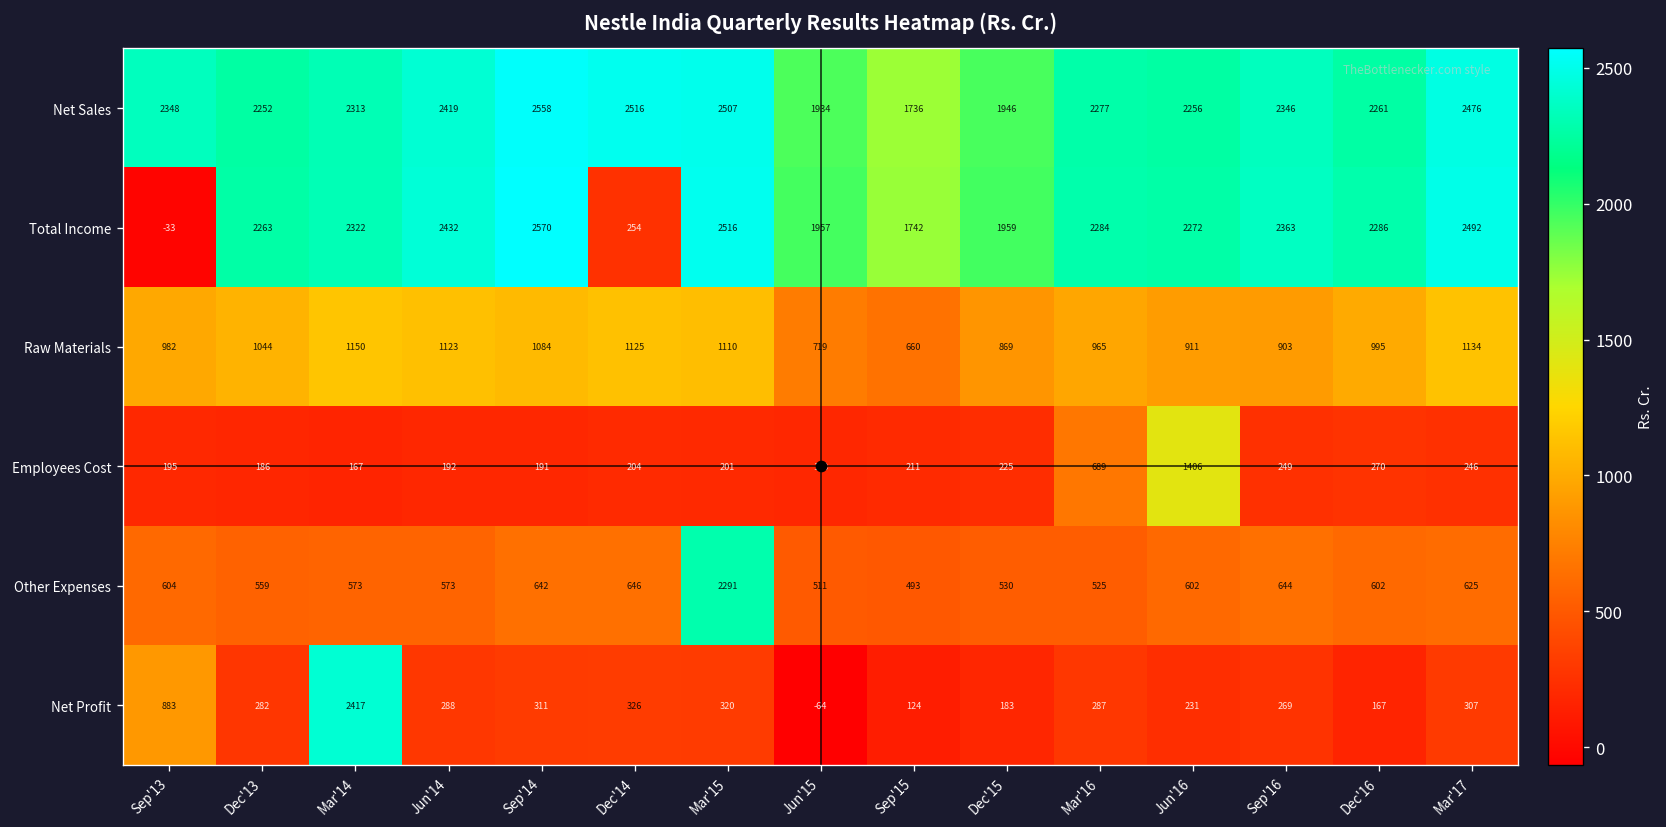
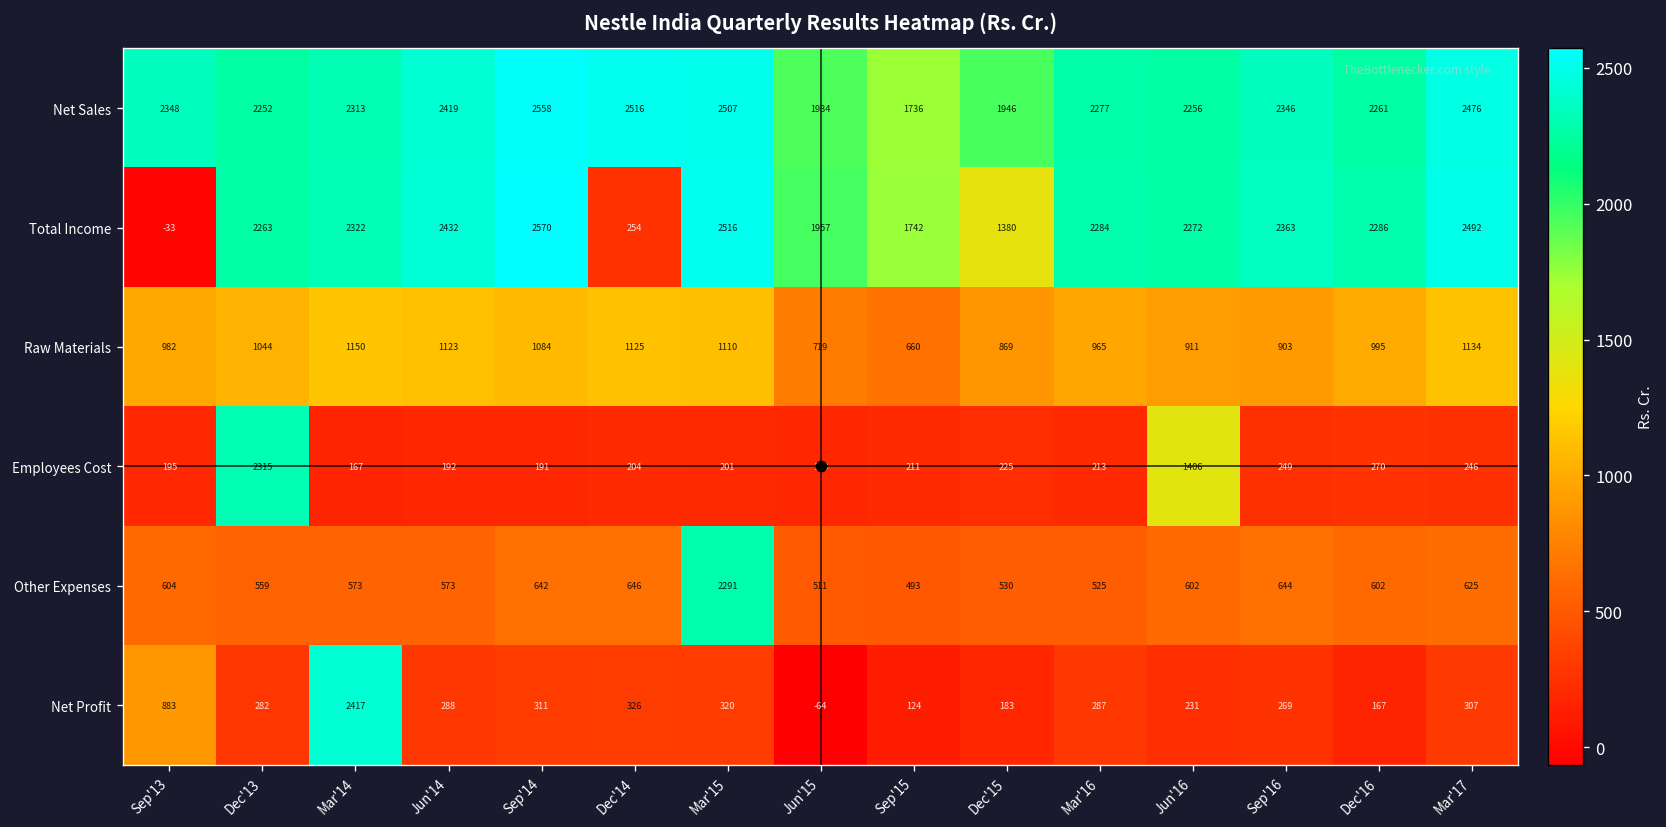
Total Income, Dec'15: 1959 -> 1380
Employees Cost, Dec'13: 186 -> 2315
Employees Cost, Mar'16: 689 -> 213
